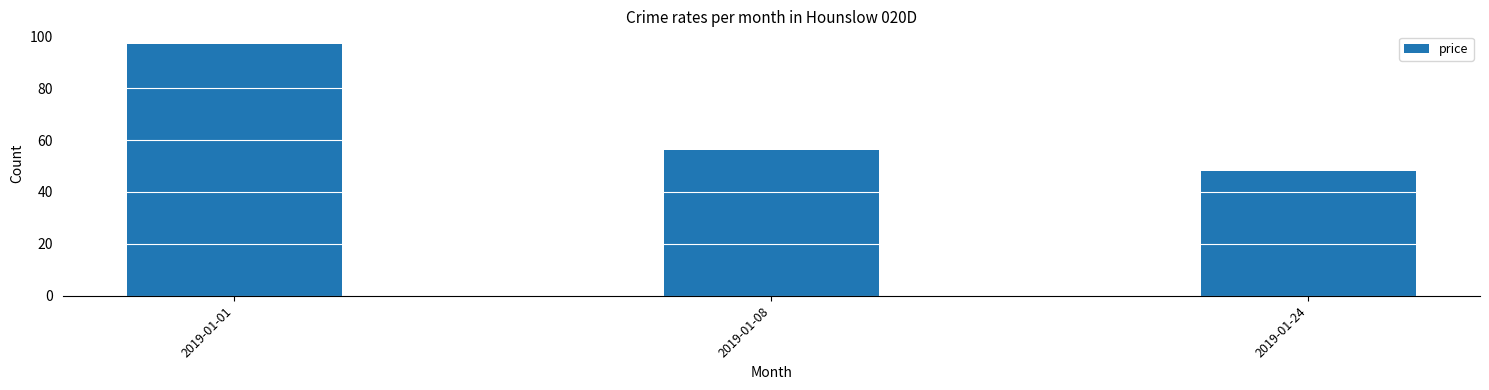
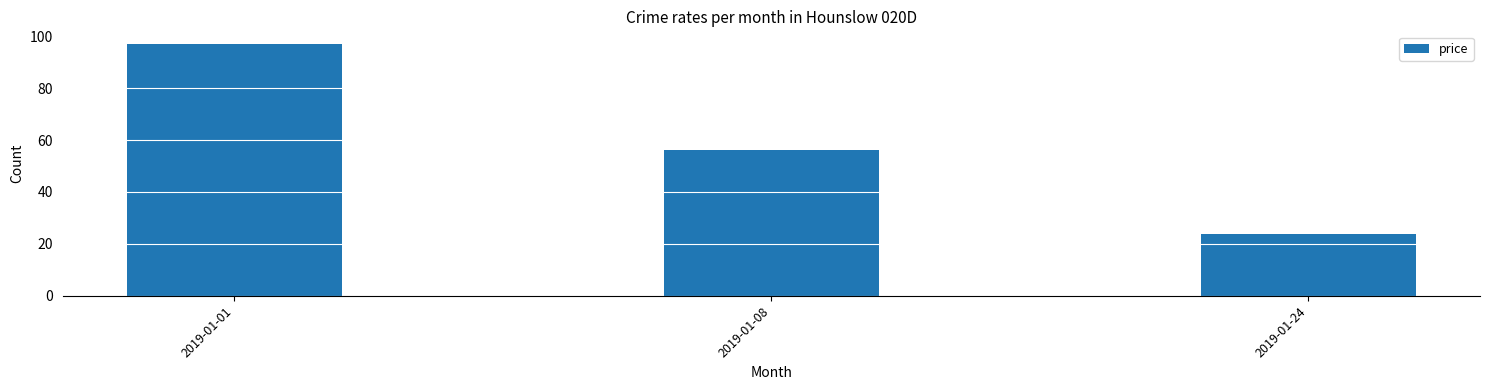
2019-01-24: 48 -> 24
